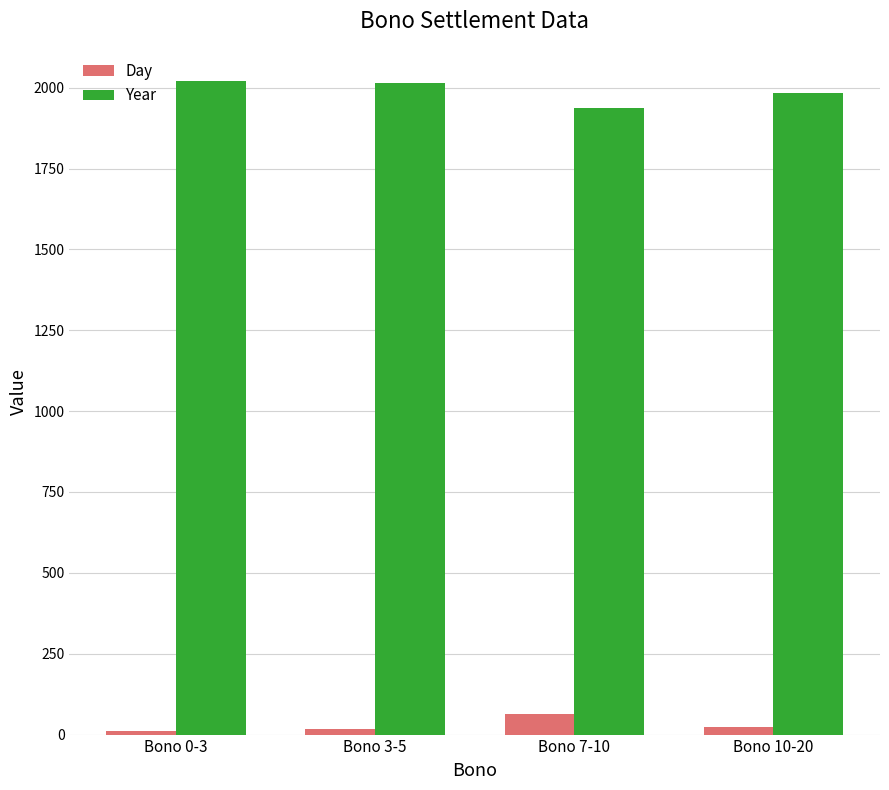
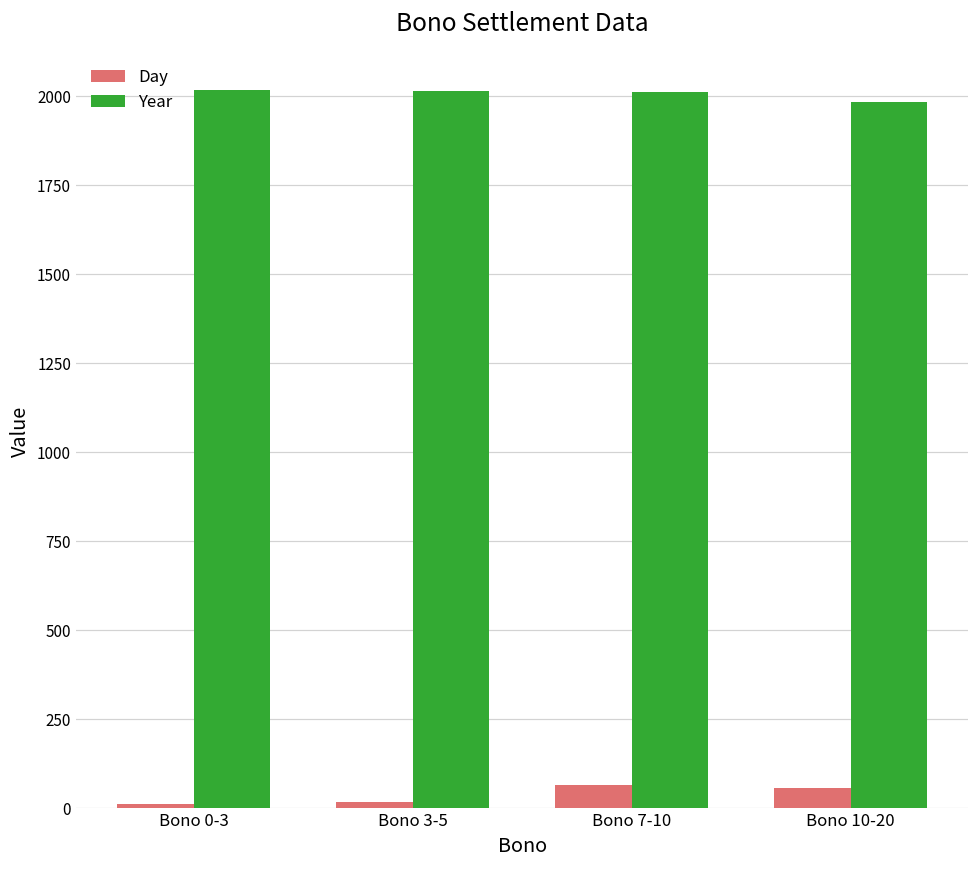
Year, Bono 7-10: 1940 -> 2010
Day, Bono 10-20: 20 -> 60
